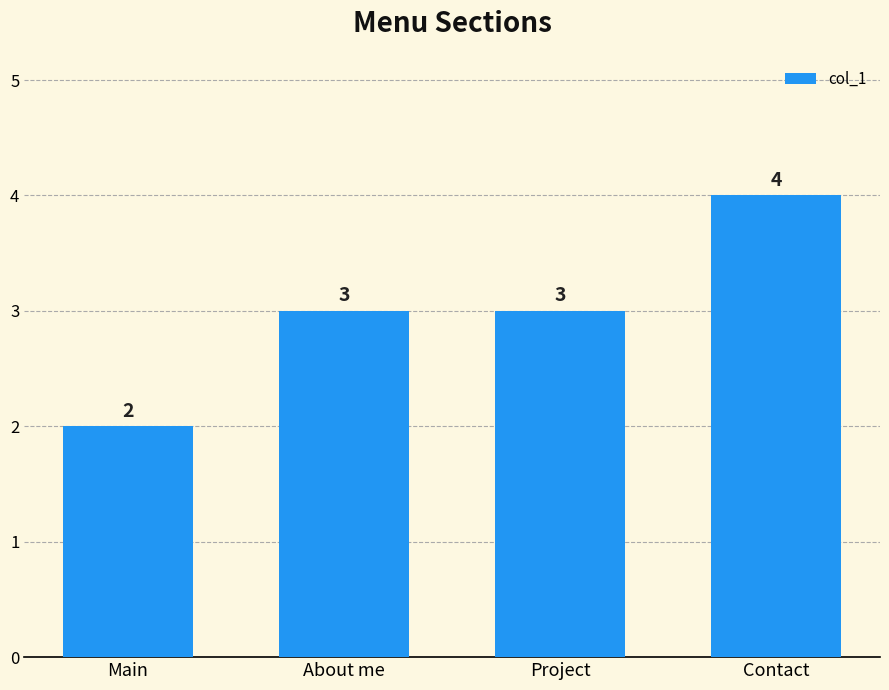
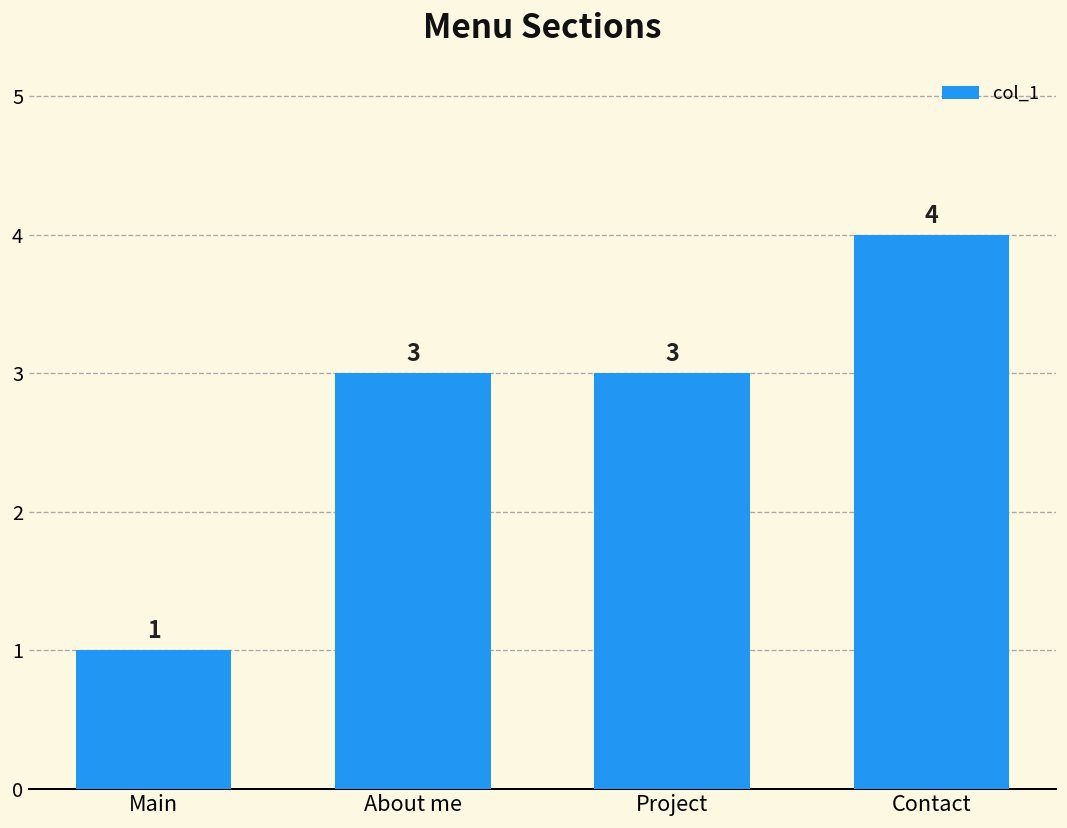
Main: 2 -> 1
